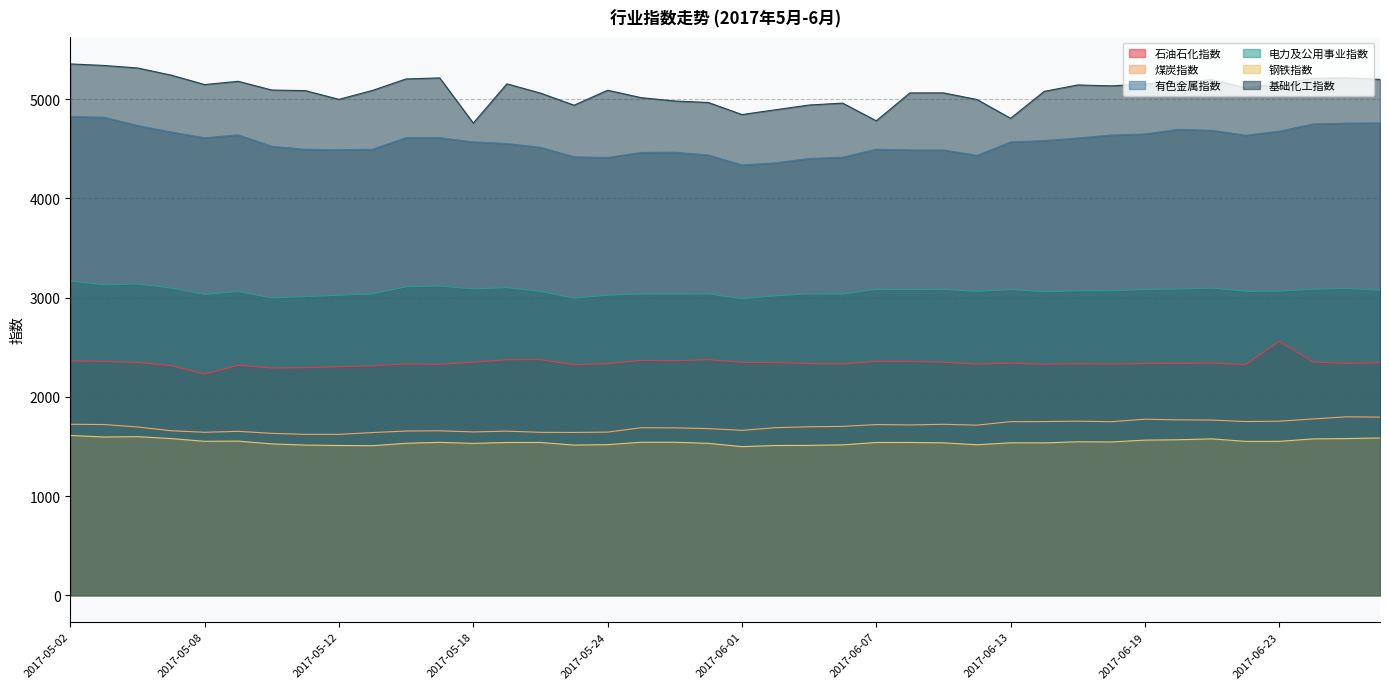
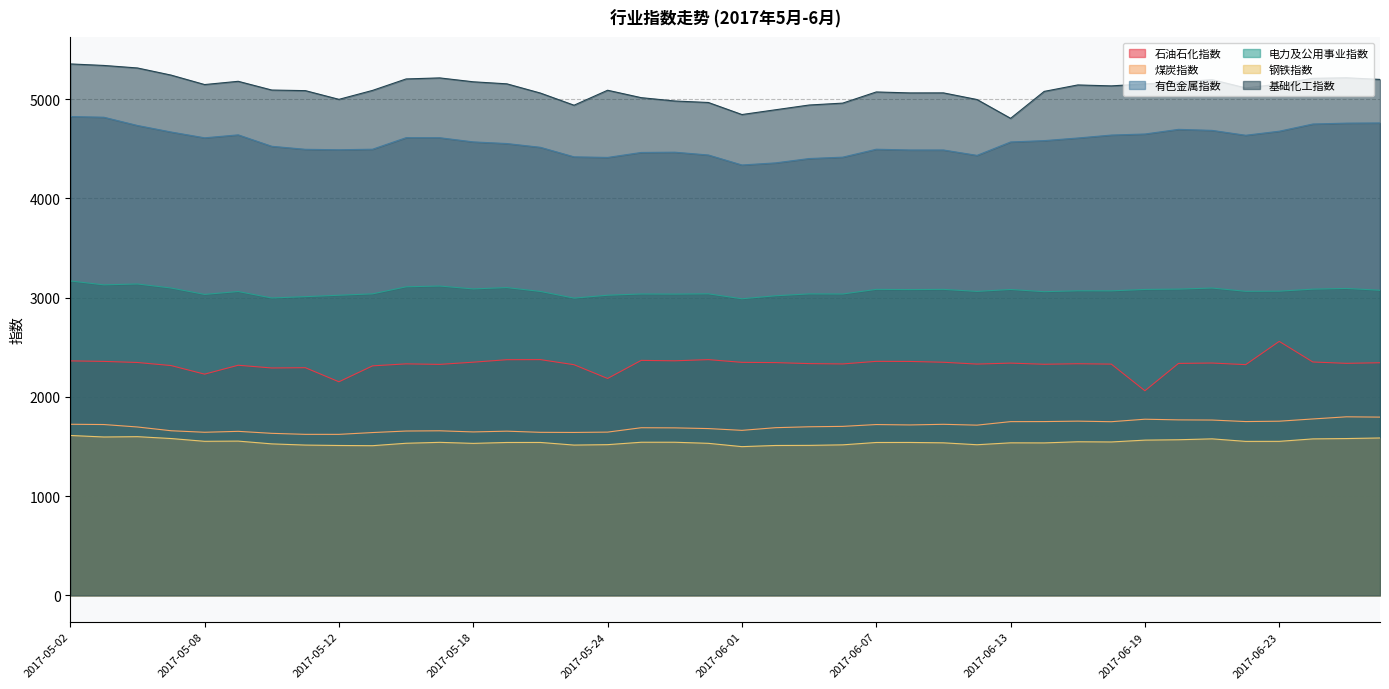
石油石化指数, 2017-05-12: 2300 -> 2200
基础化工指数, 2017-05-18: 4800 -> 5200
石油石化指数, 2017-05-24: 2300 -> 2200
基础化工指数, 2017-06-07: 4800 -> 5100
石油石化指数, 2017-06-19: 2300 -> 2100
